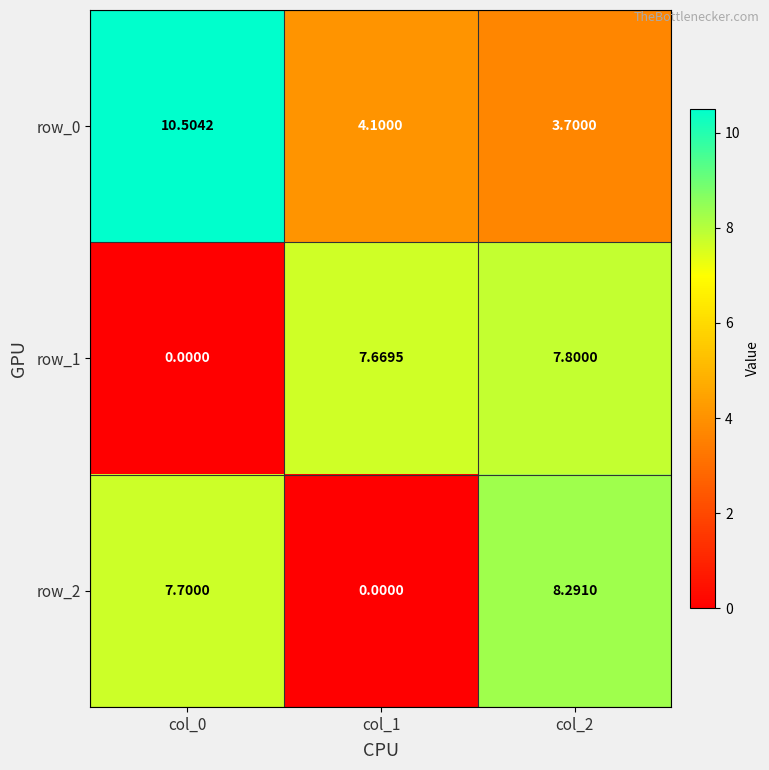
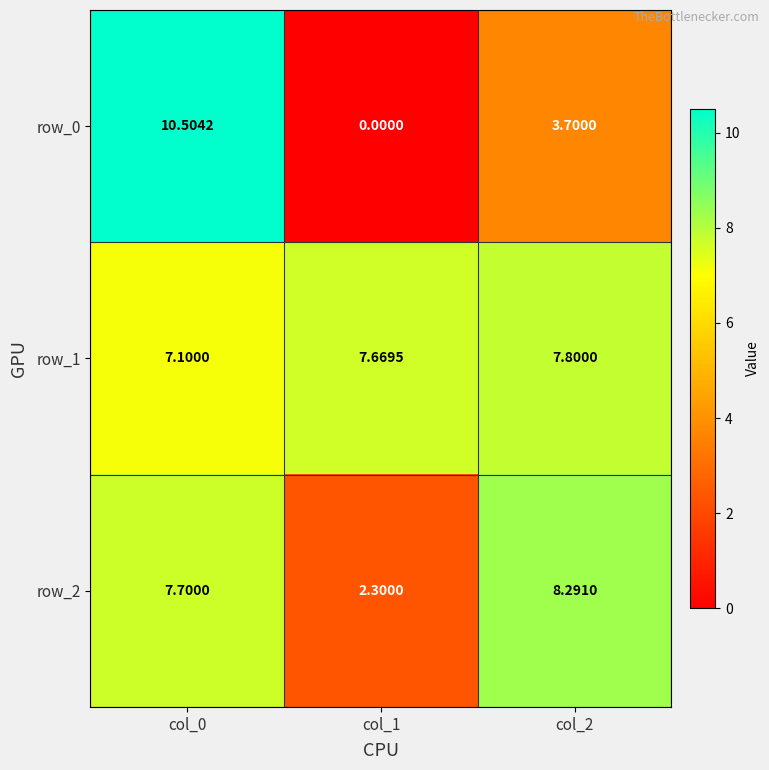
row_0, col_1: 4.1000 -> 0.0000
row_1, col_0: 0.0000 -> 7.1000
row_2, col_1: 0.0000 -> 2.3000
